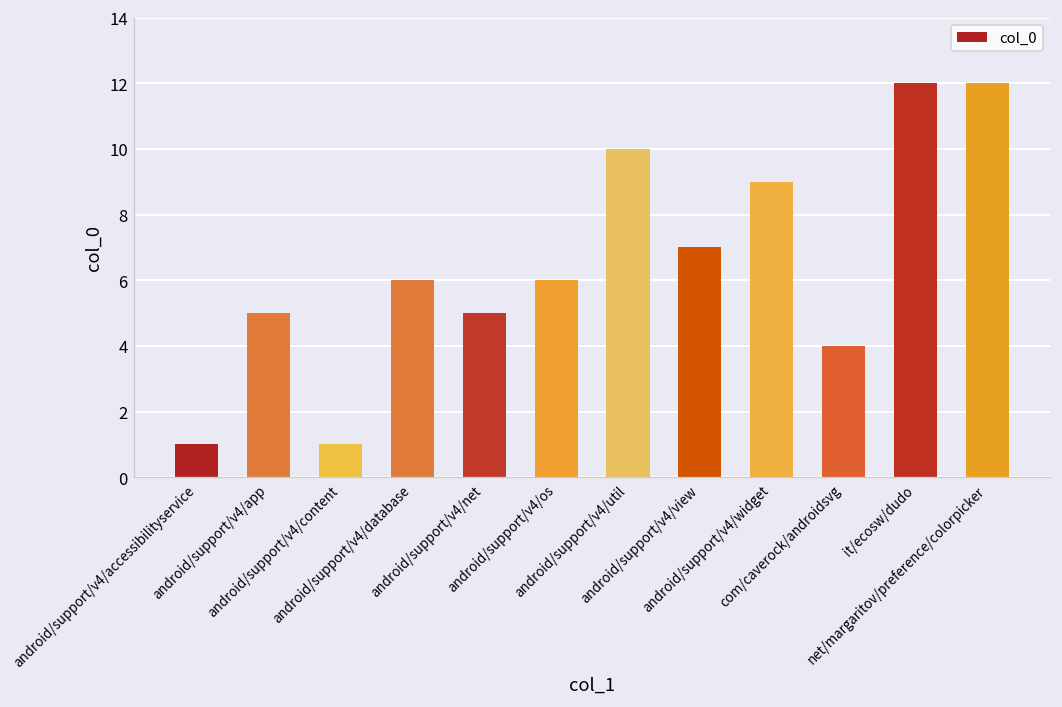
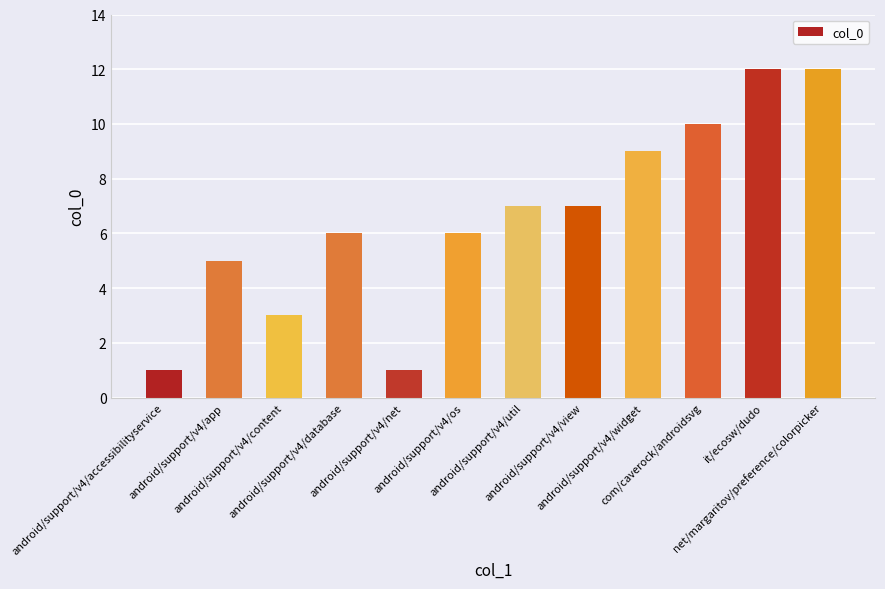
android/support/v4/content: 1 -> 3
android/support/v4/net: 5 -> 1
android/support/v4/util: 10 -> 7
com/caverock/androidsvg: 4 -> 10
